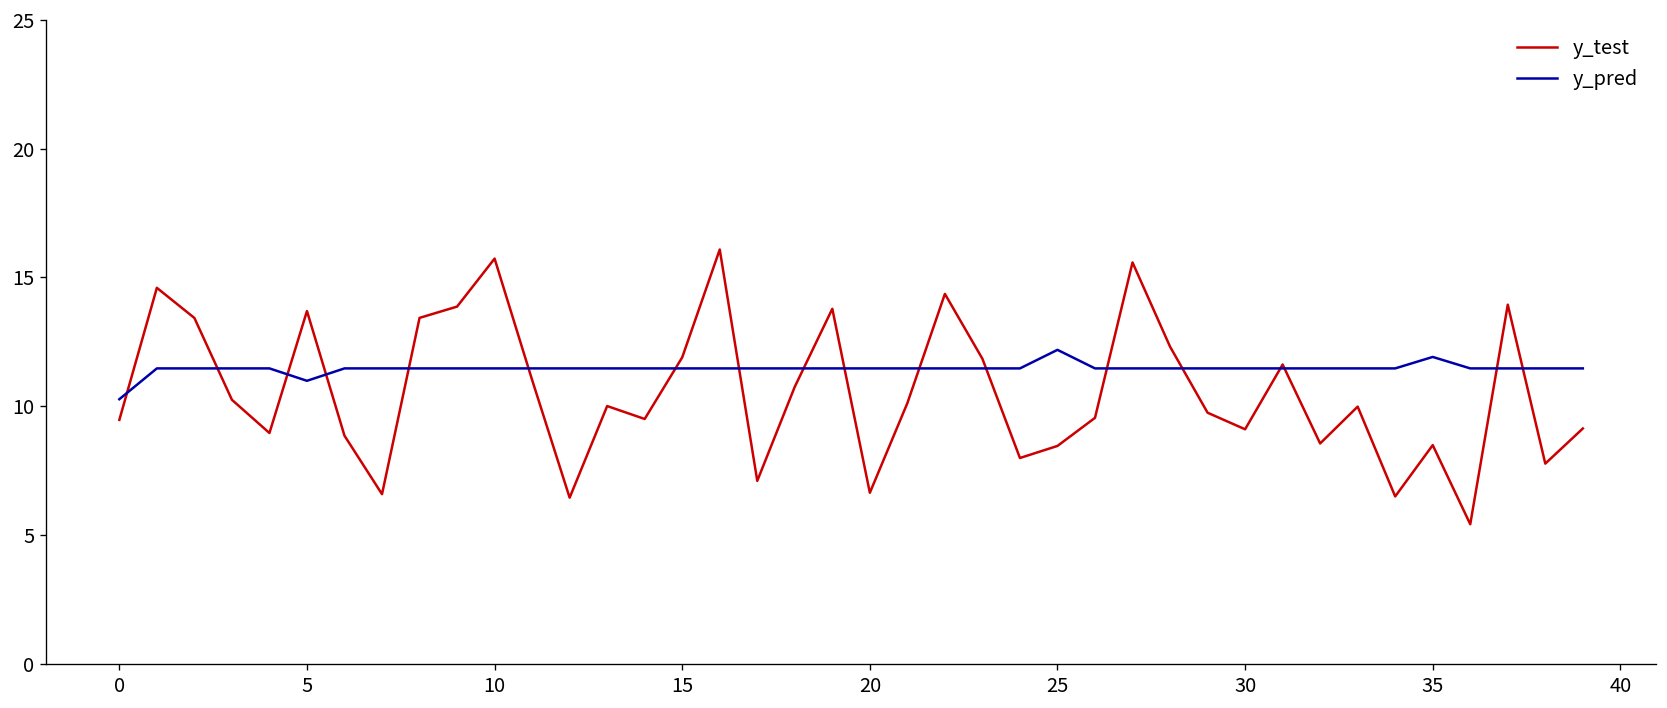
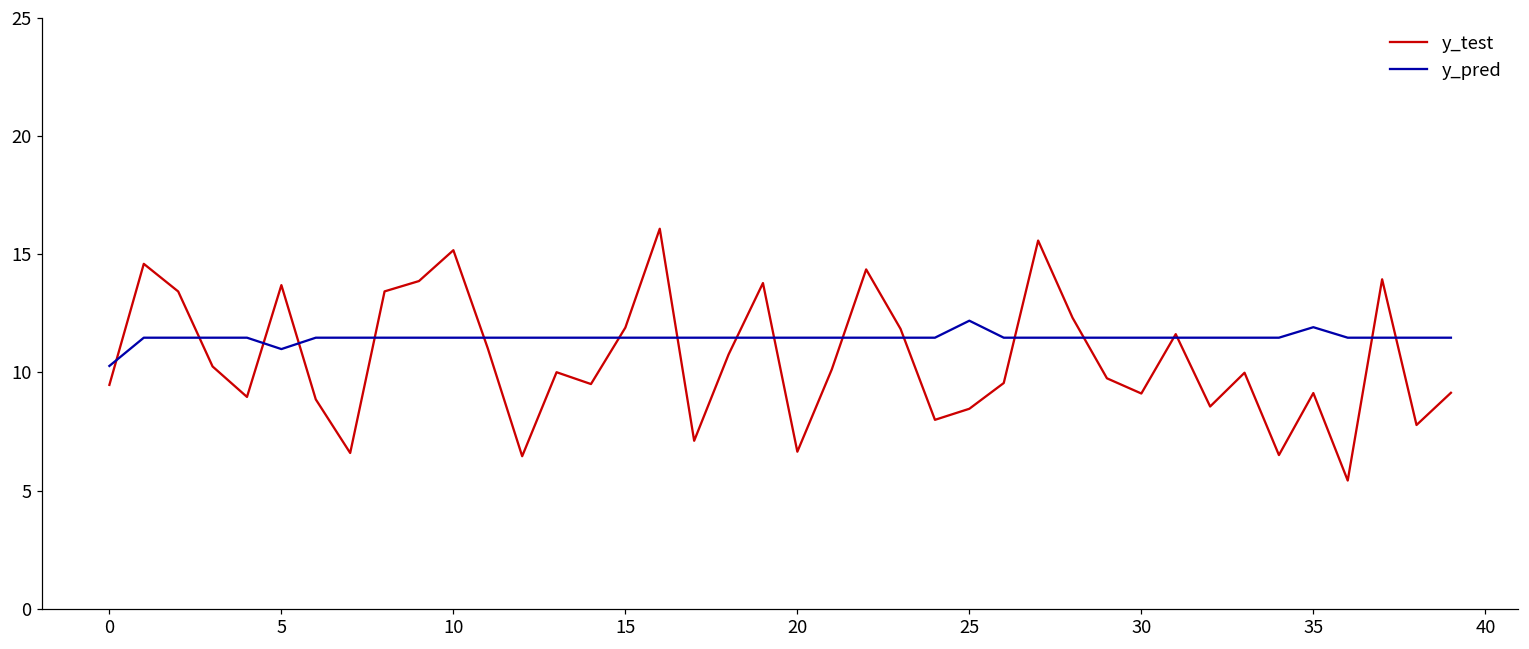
y_test, 10: 15.7 -> 15.2
y_test, 35: 8.5 -> 9.1
